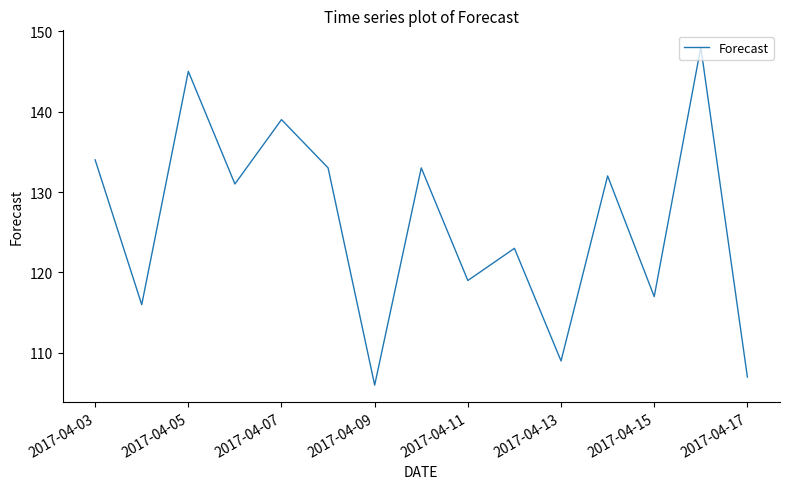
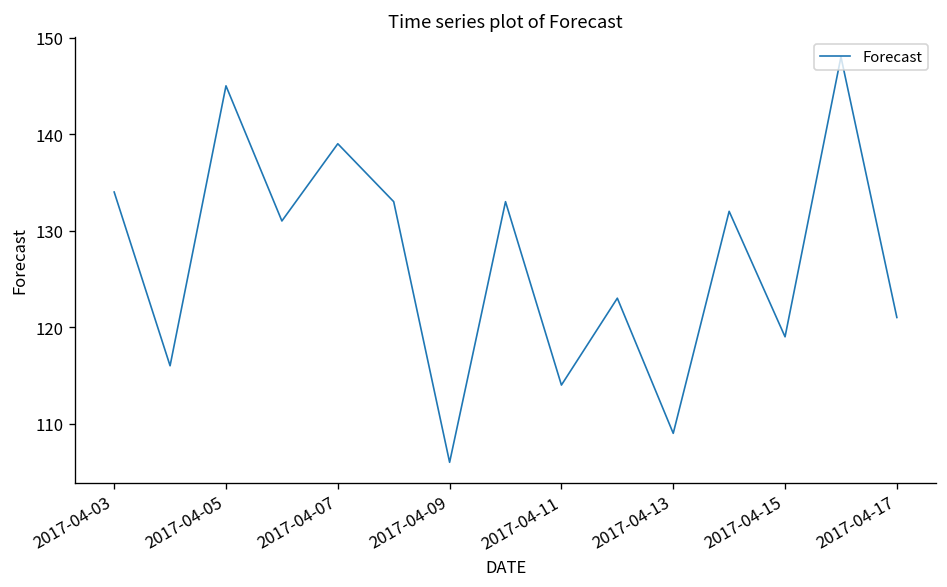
2017-04-11: 119 -> 114
2017-04-15: 117 -> 119
2017-04-17: 107 -> 121
